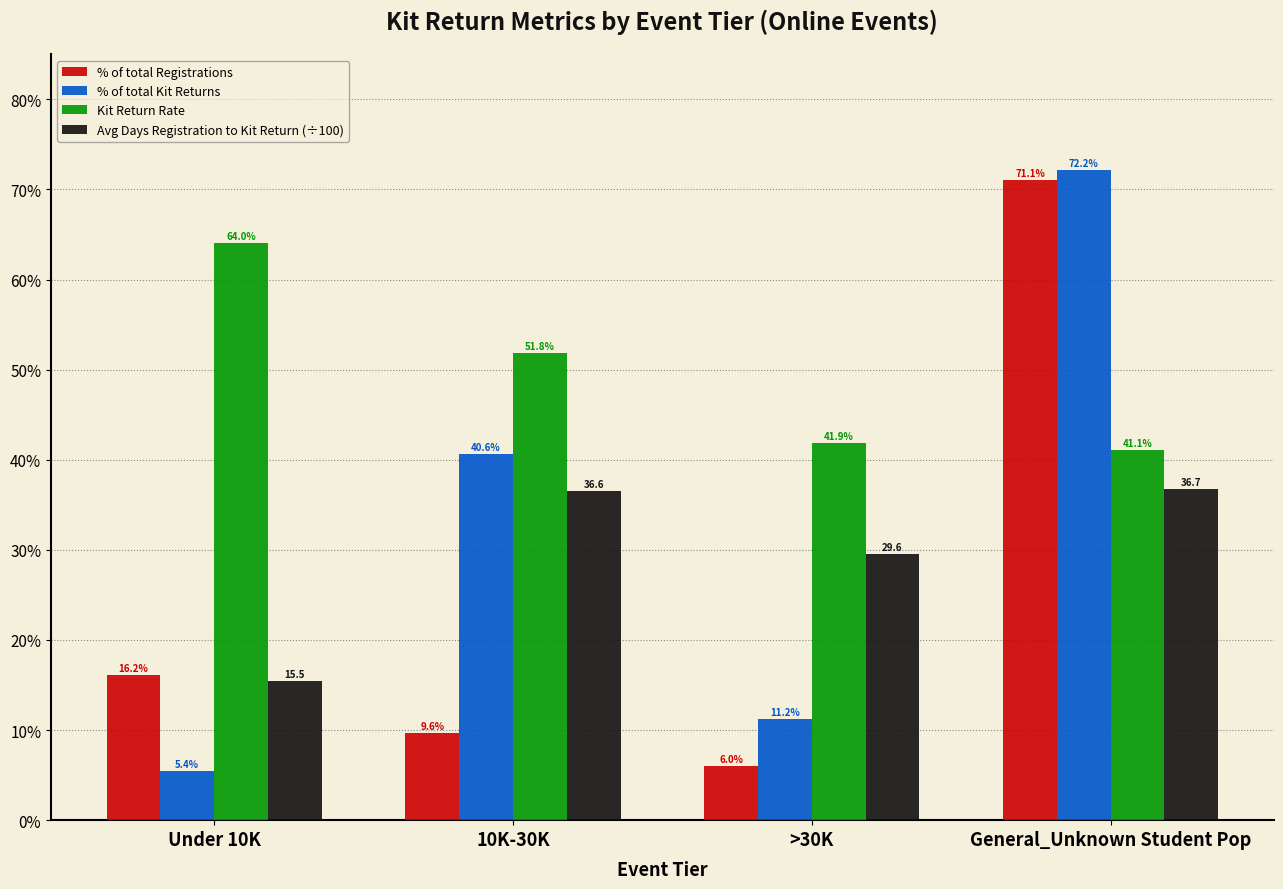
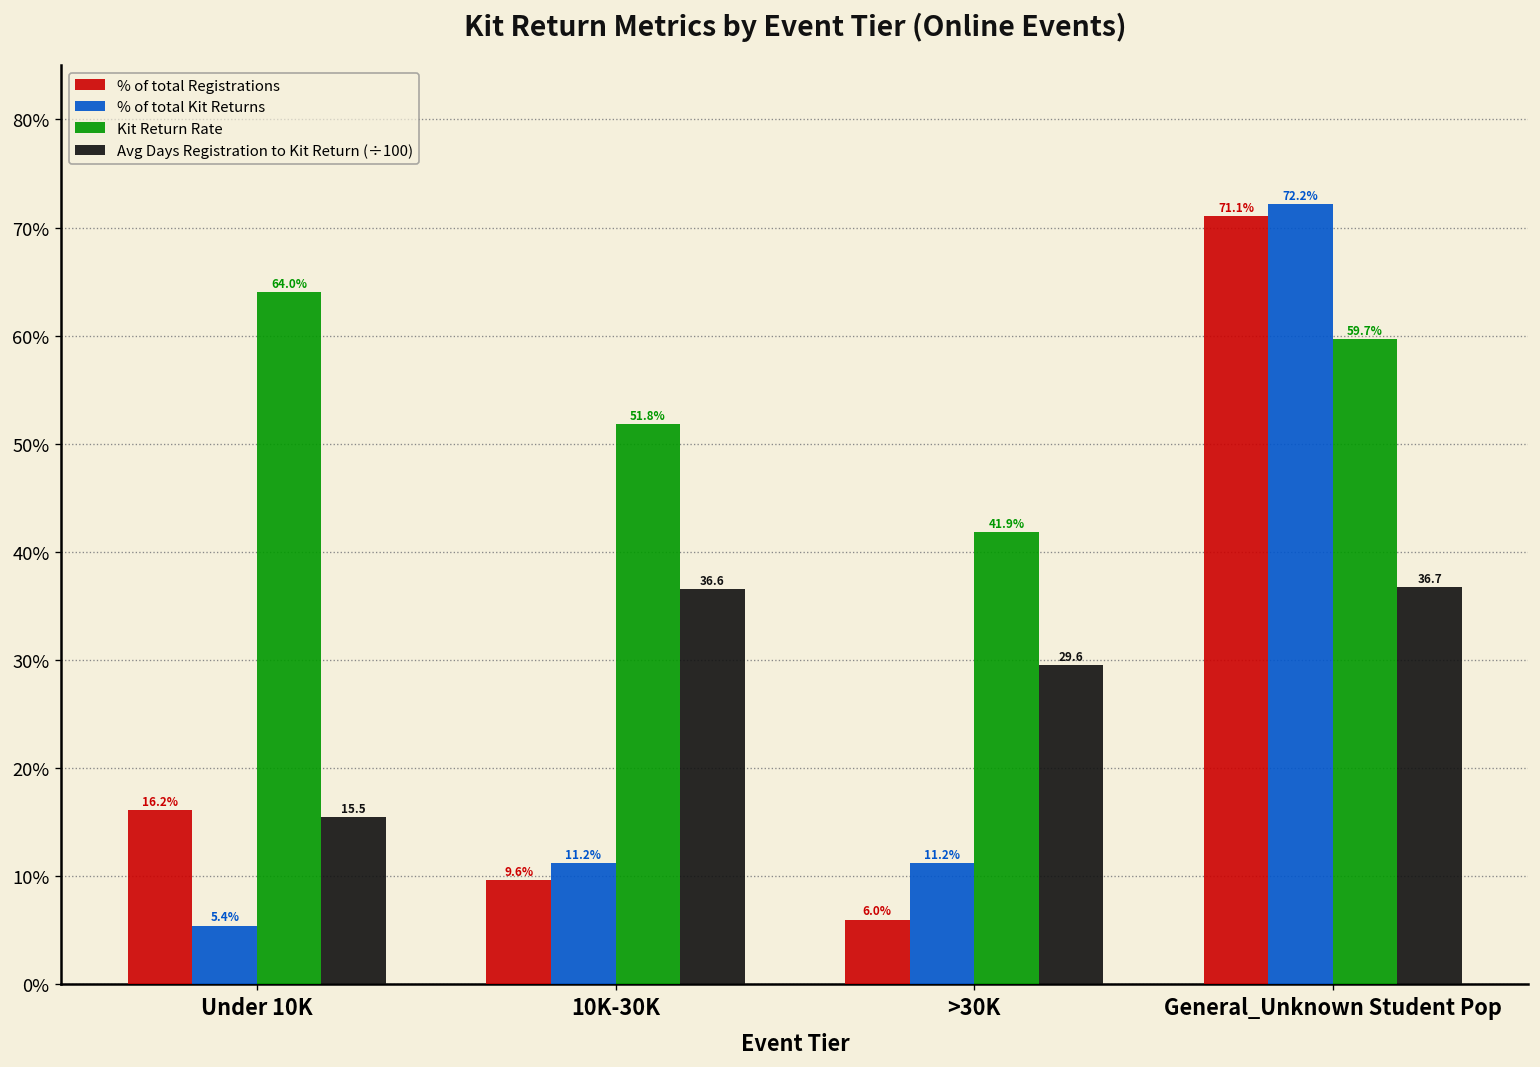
% of total Kit Returns, 10K-30K: 40.6% -> 11.2%
Kit Return Rate, General_Unknown Student Pop: 41.1% -> 59.7%
